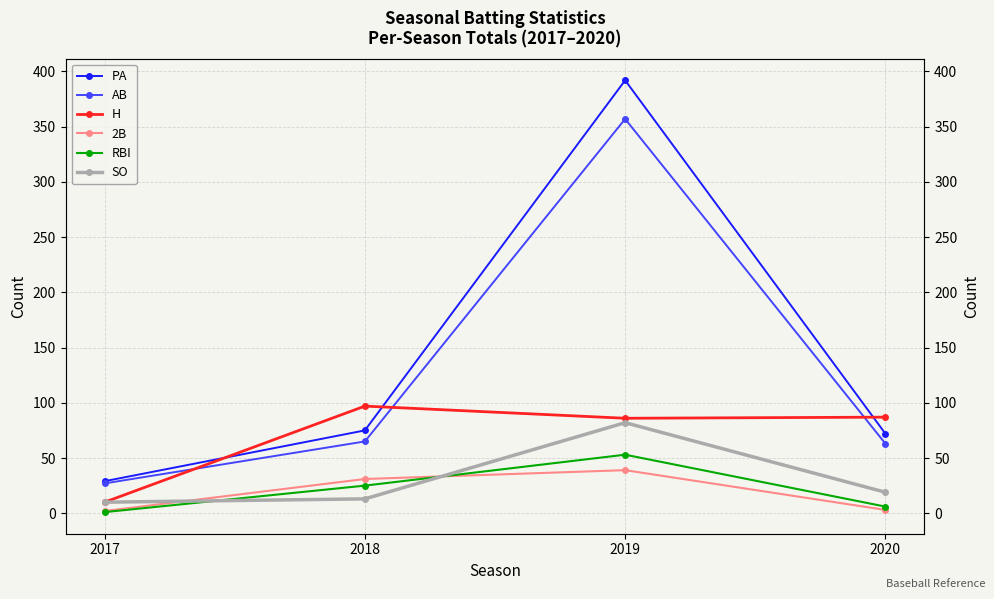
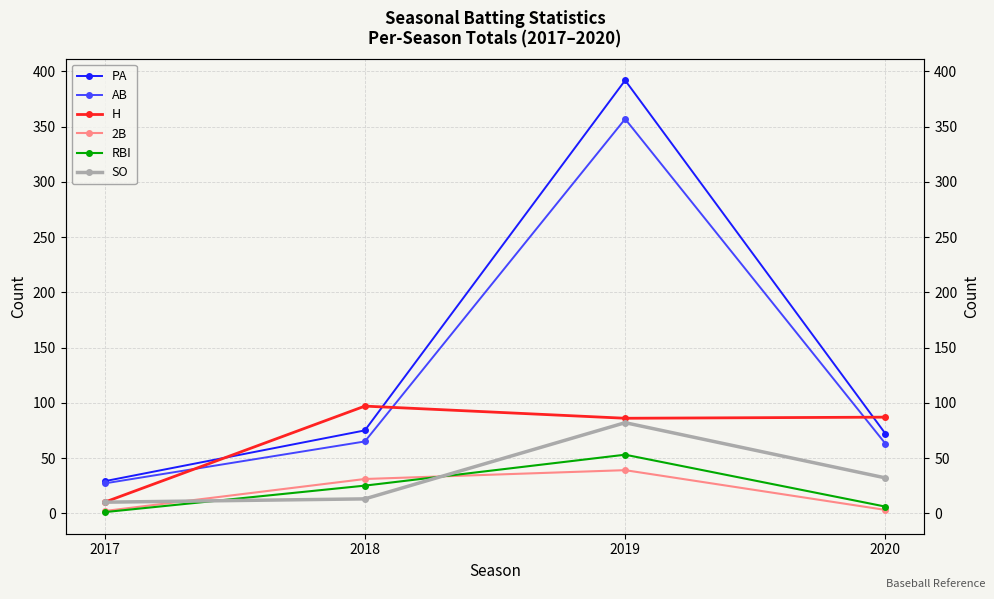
SO, 2020: 19 -> 32
